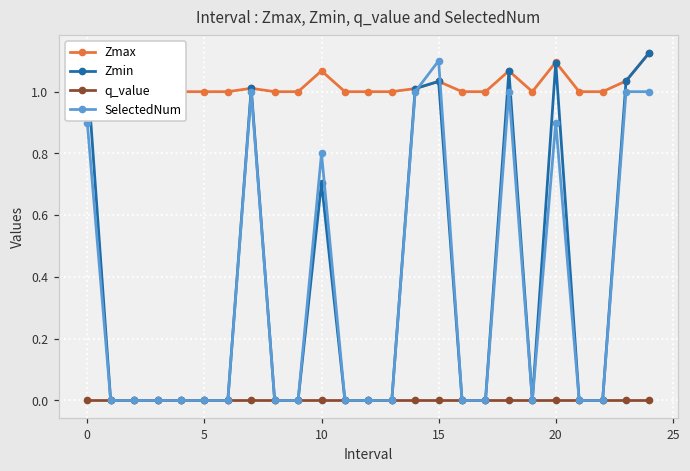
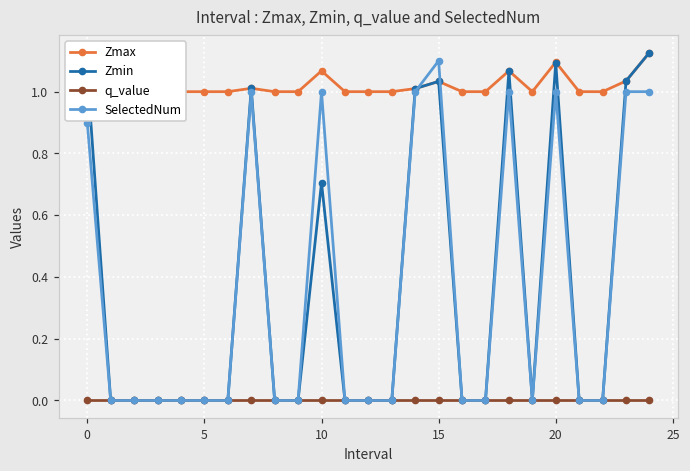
SelectedNum, 10: 0.8 -> 1.0
SelectedNum, 20: 0.9 -> 1.0
